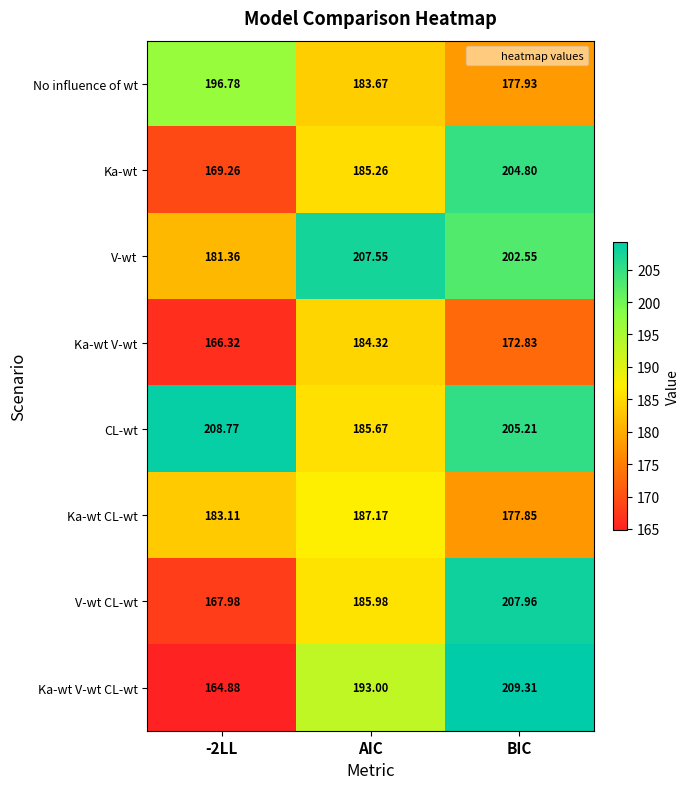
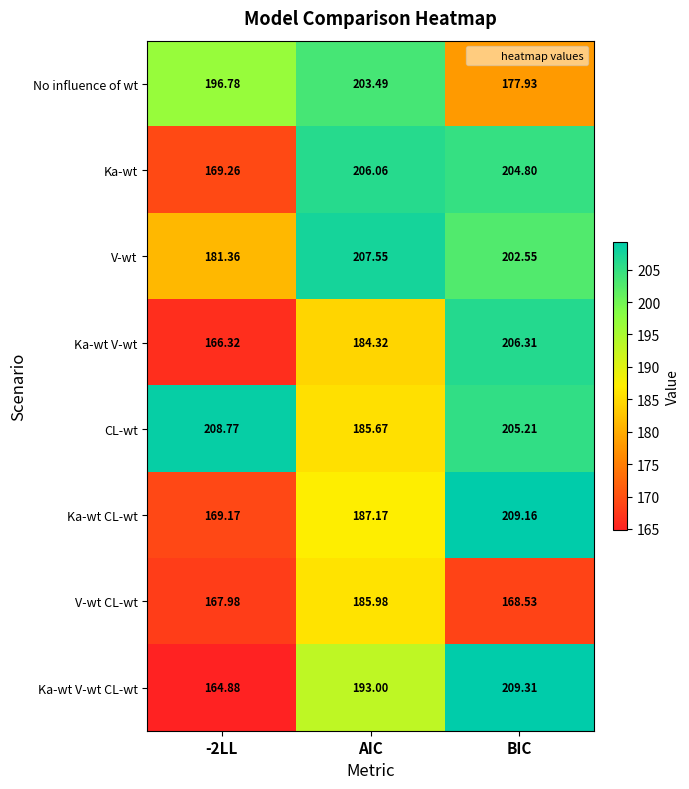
No influence of wt, AIC: 183.67 -> 203.49
Ka-wt, AIC: 185.26 -> 206.06
Ka-wt V-wt, BIC: 172.83 -> 206.31
Ka-wt CL-wt, -2LL: 183.11 -> 169.17
Ka-wt CL-wt, BIC: 177.85 -> 209.16
V-wt CL-wt, BIC: 207.96 -> 168.53
